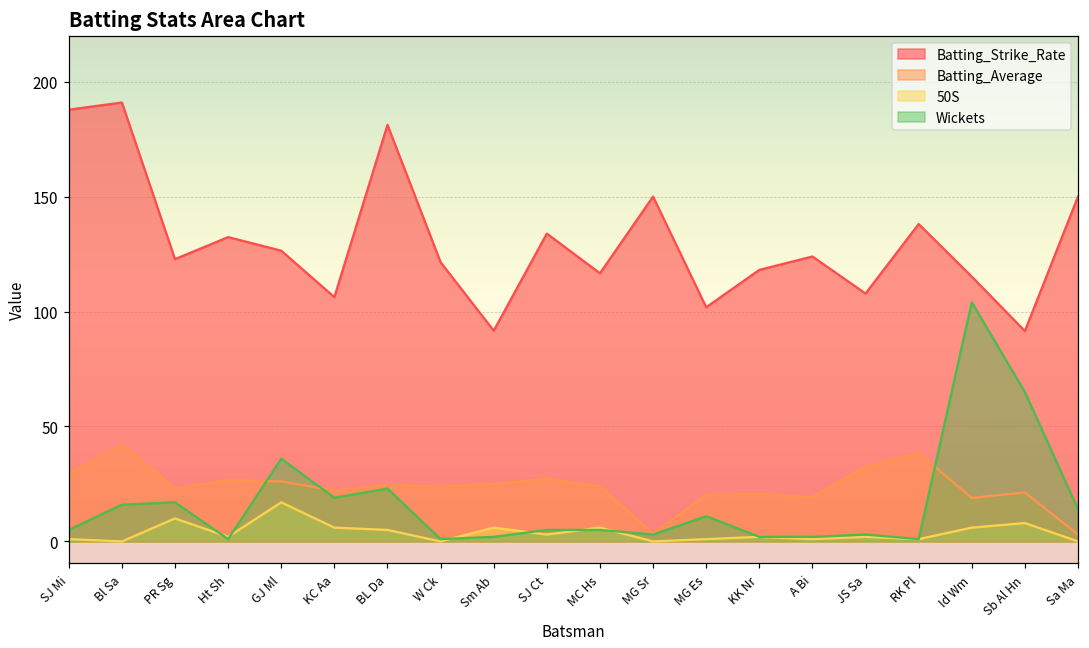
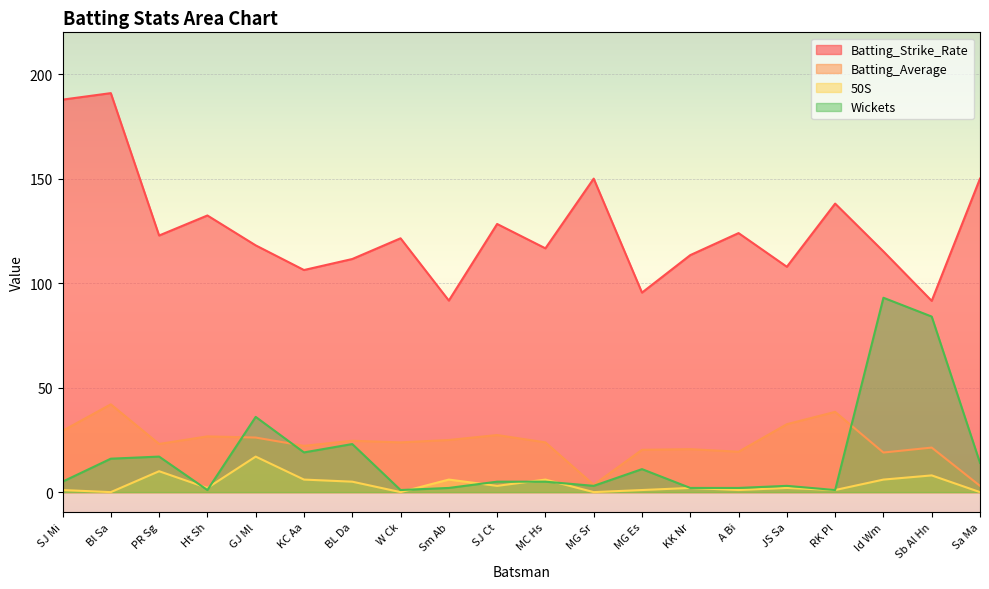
Batting_Strike_Rate, GJ Ml: 126 -> 118
Batting_Strike_Rate, BL Da: 181 -> 112
Batting_Strike_Rate, SJ Ct: 134 -> 128
Batting_Strike_Rate, MG Es: 102 -> 95
Batting_Strike_Rate, KK Nr: 118 -> 113
Wickets, Id Wm: 104 -> 93
Wickets, Sb Al Hn: 65 -> 84
